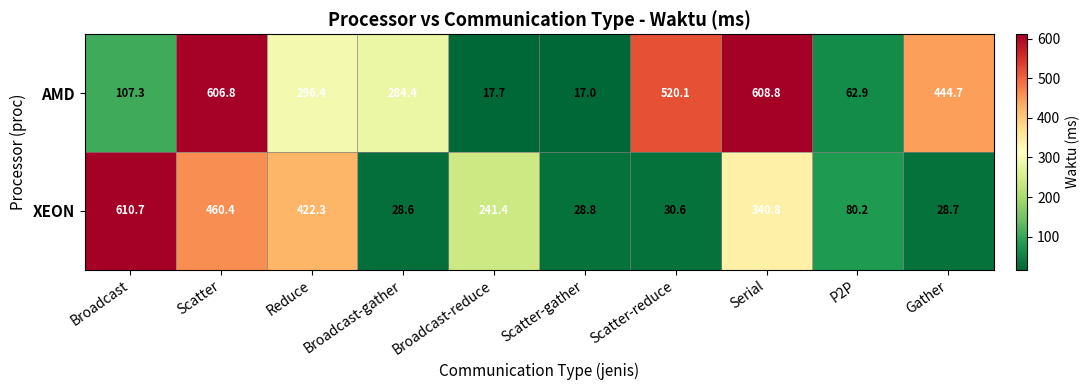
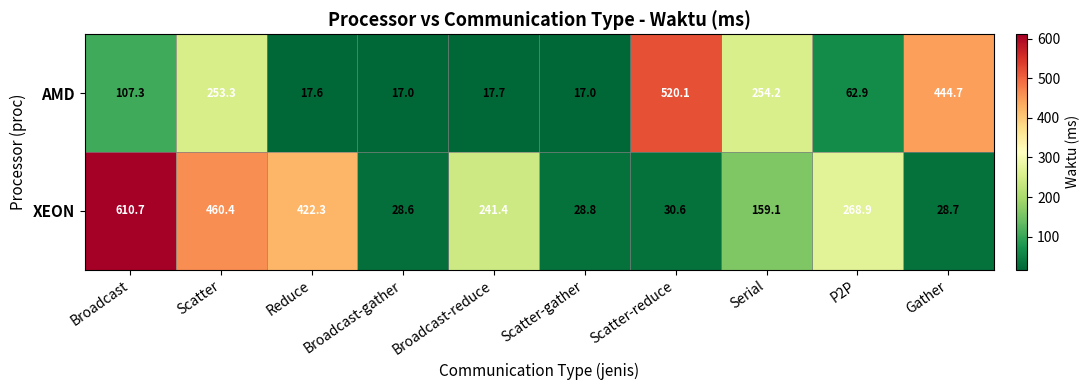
AMD, Scatter: 606.8 -> 253.3
AMD, Reduce: 296.4 -> 17.6
AMD, Broadcast-gather: 284.4 -> 17.0
AMD, Serial: 608.8 -> 254.2
XEON, Serial: 340.8 -> 159.1
XEON, P2P: 80.2 -> 268.9
